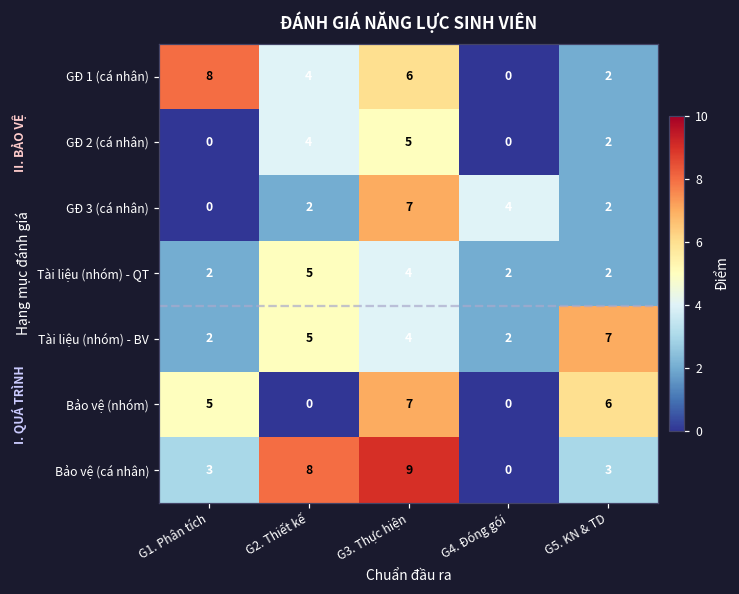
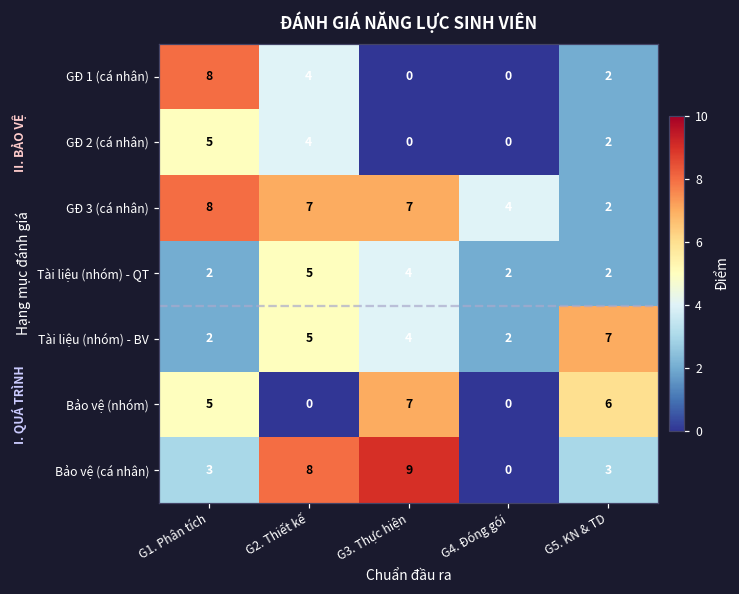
GĐ 1 (cá nhân), G3. Thực hiện: 6 -> 0
GĐ 2 (cá nhân), G1. Phân tích: 0 -> 5
GĐ 2 (cá nhân), G3. Thực hiện: 5 -> 0
GĐ 3 (cá nhân), G1. Phân tích: 0 -> 8
GĐ 3 (cá nhân), G2. Thiết kế: 2 -> 7
